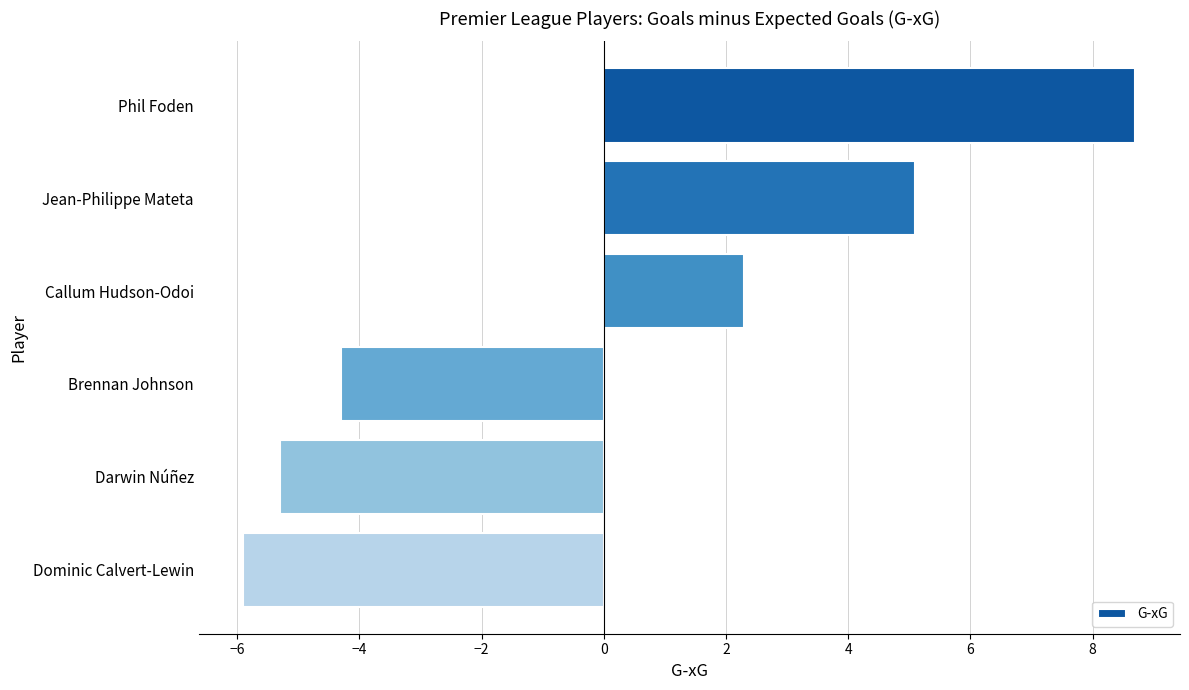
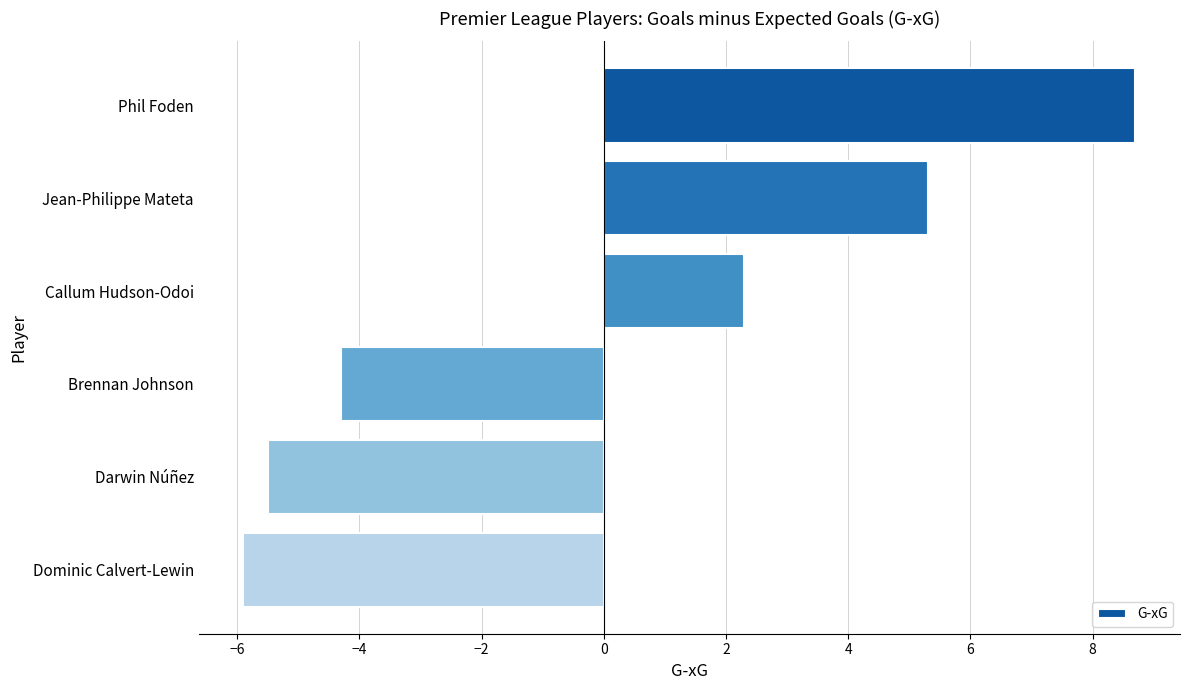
Jean-Philippe Mateta: 5.1 -> 5.3
Darwin Núñez: -5.3 -> -5.5
